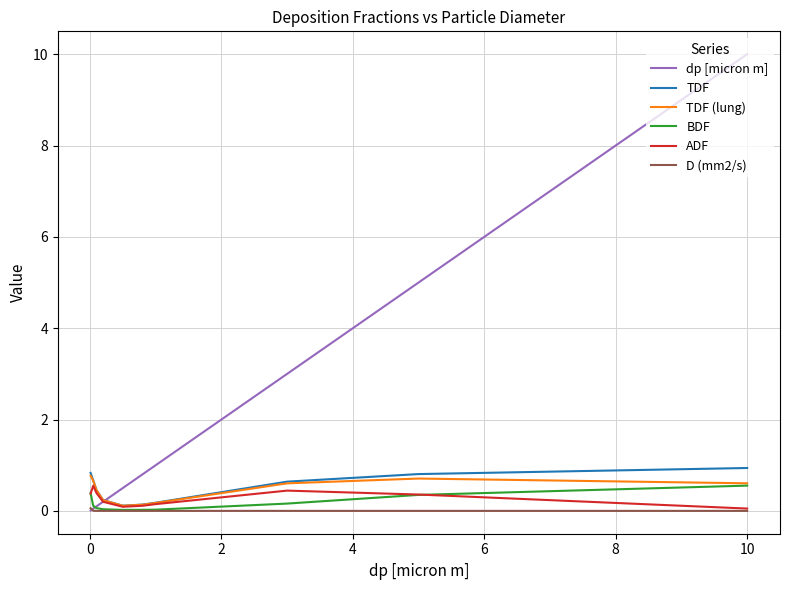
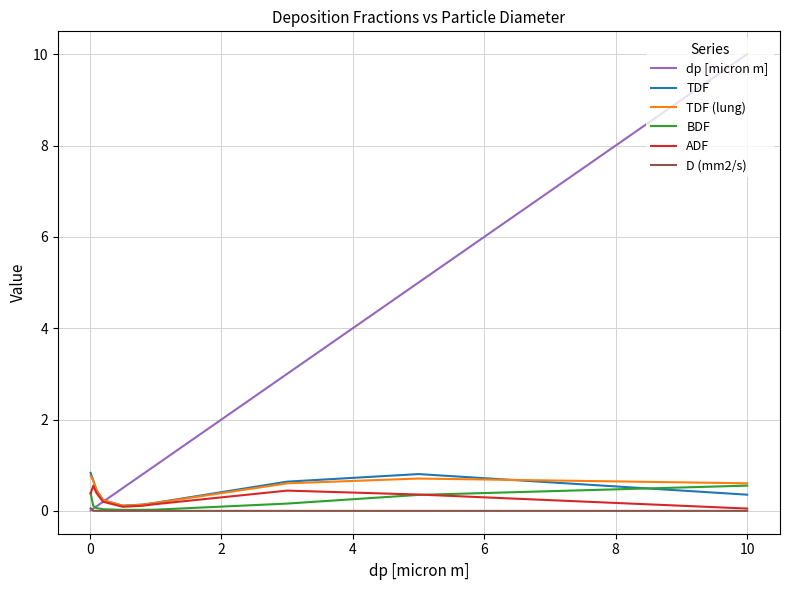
TDF, 10: 0.9 -> 0.4
